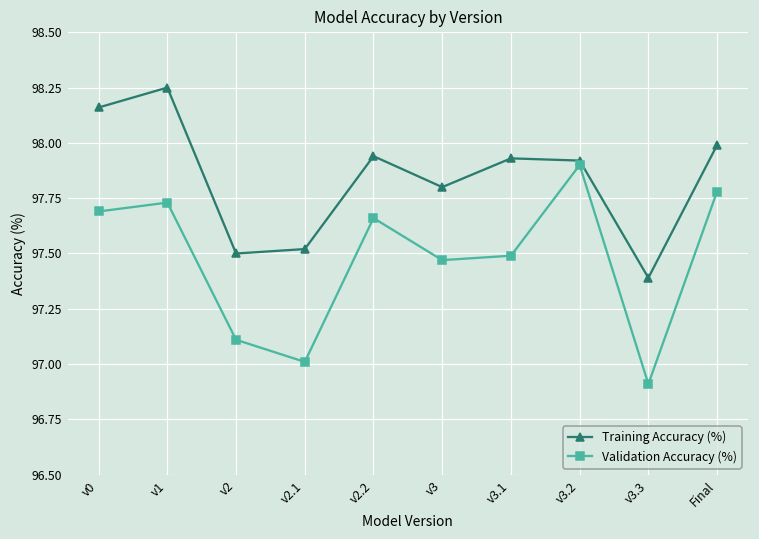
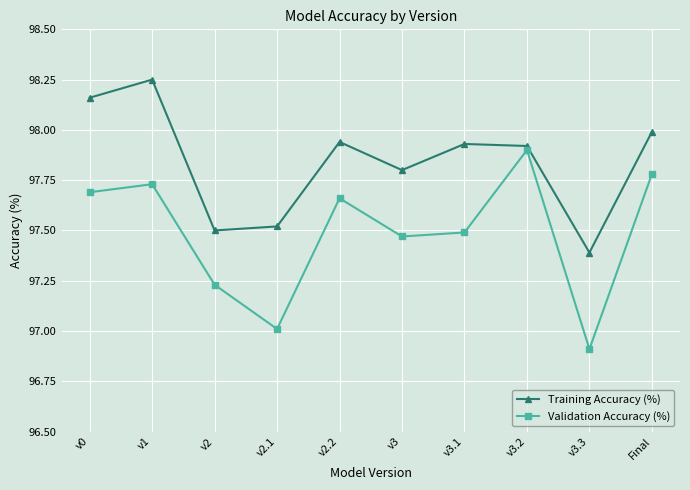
Validation Accuracy (%), v2: 97.11 -> 97.23
